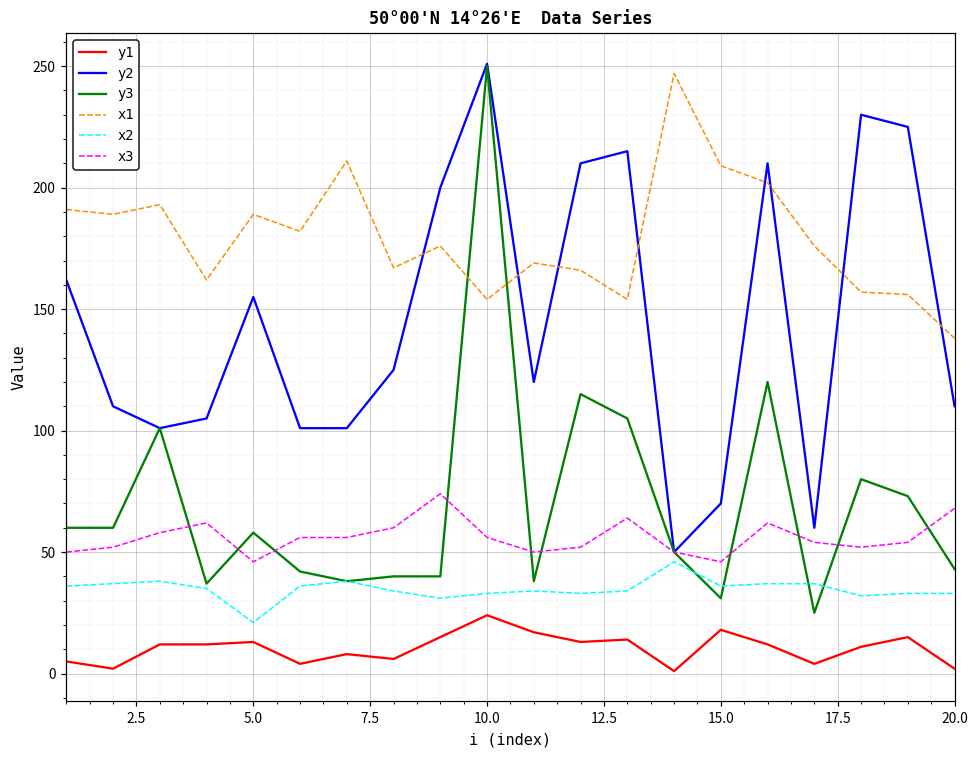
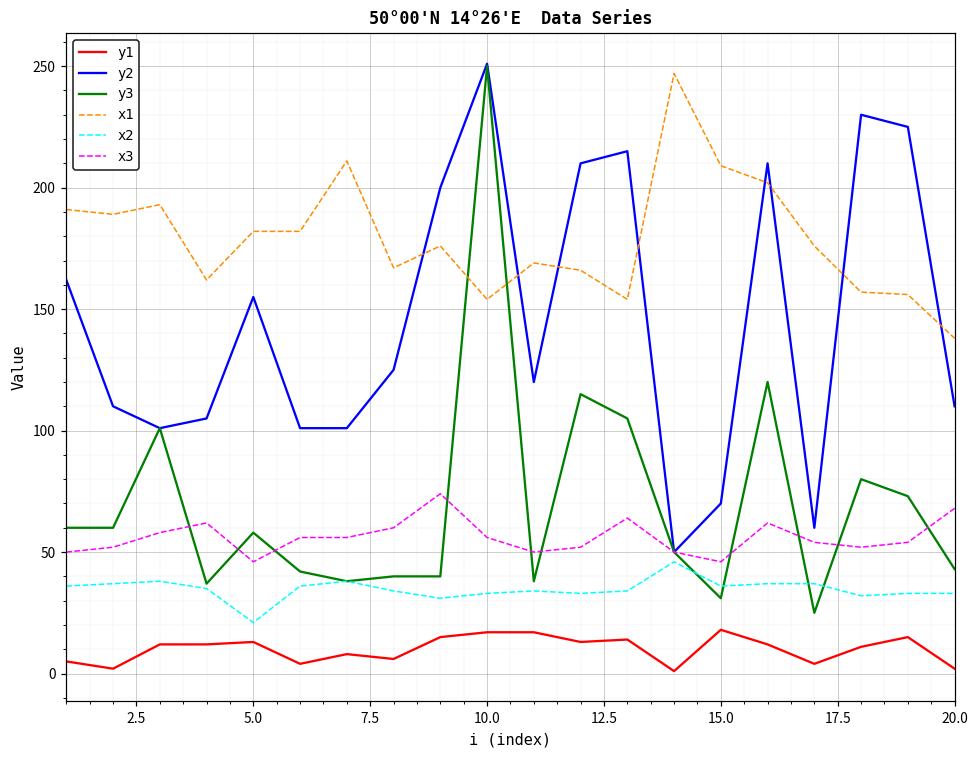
x1, 5.0: 189 -> 182
y1, 10.0: 24 -> 17
